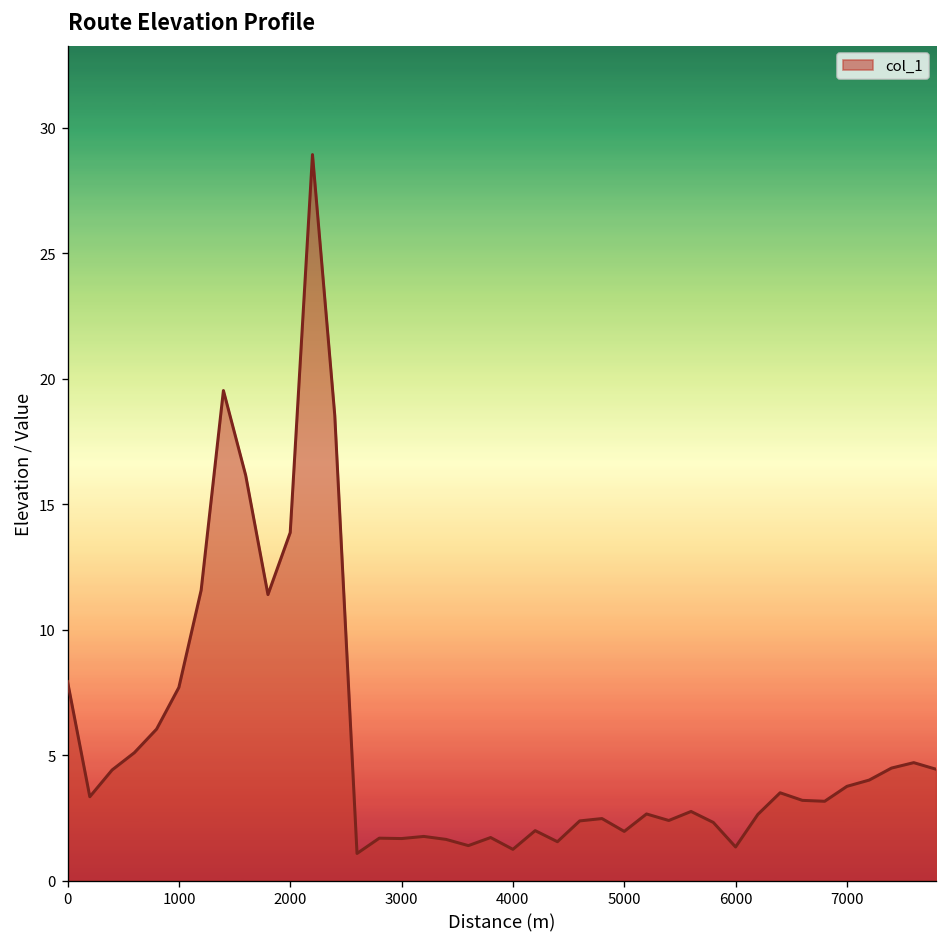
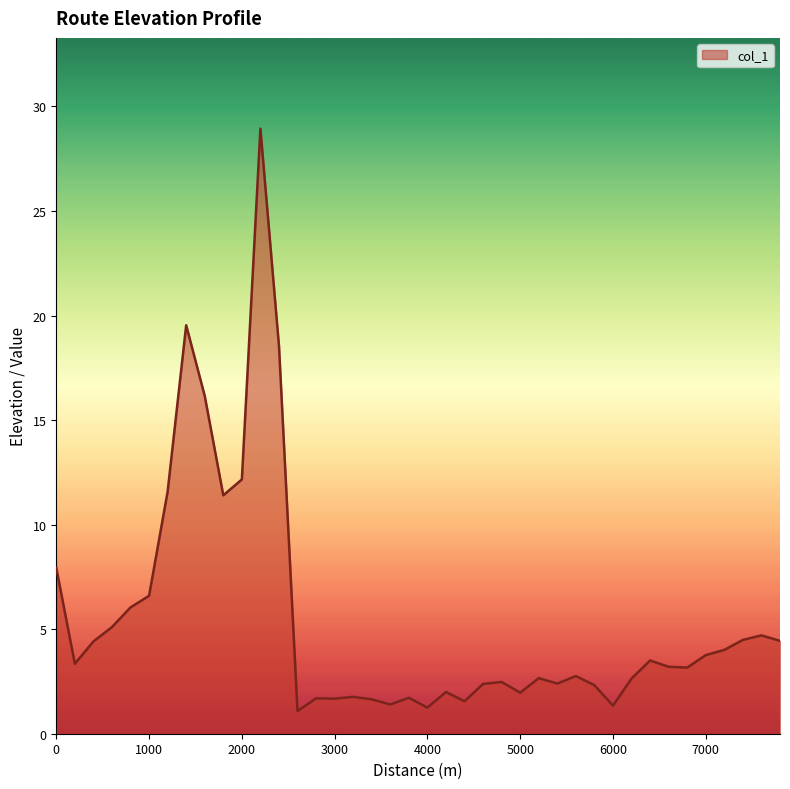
1000: 7.7 -> 6.6
2000: 13.9 -> 12.2
